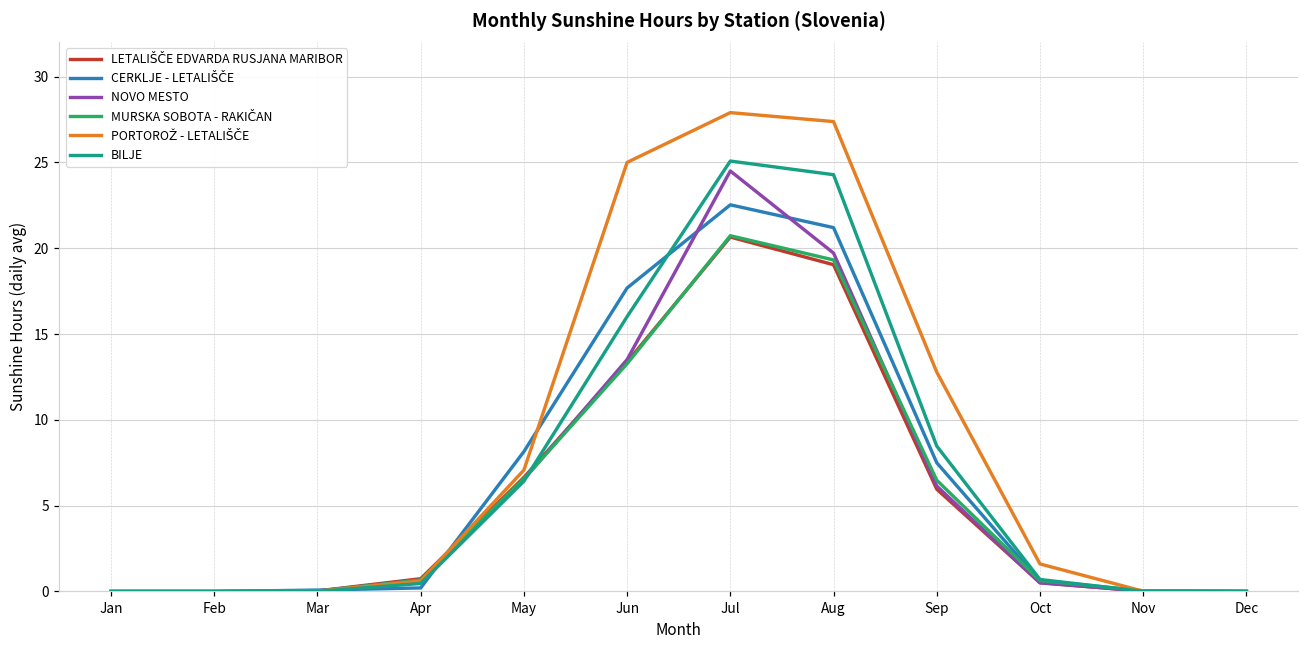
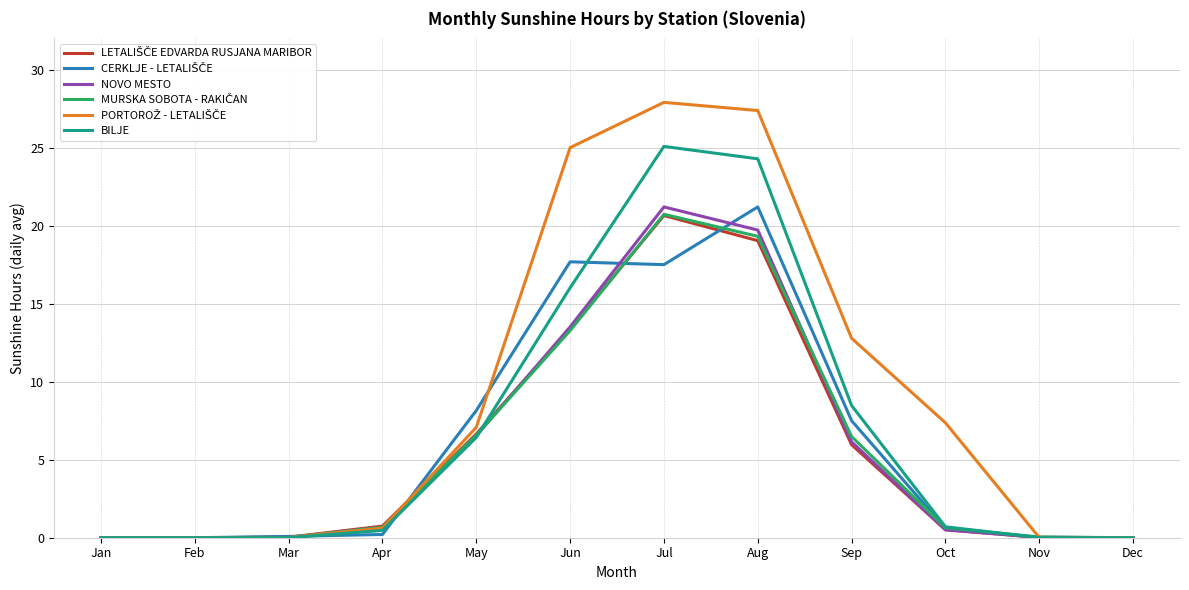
CERKLJE - LETALIŠČE, Jul: 22.5 -> 17.5
NOVO MESTO, Jul: 24.5 -> 21.2
PORTOROŽ - LETALIŠČE, Oct: 1.6 -> 7.4
